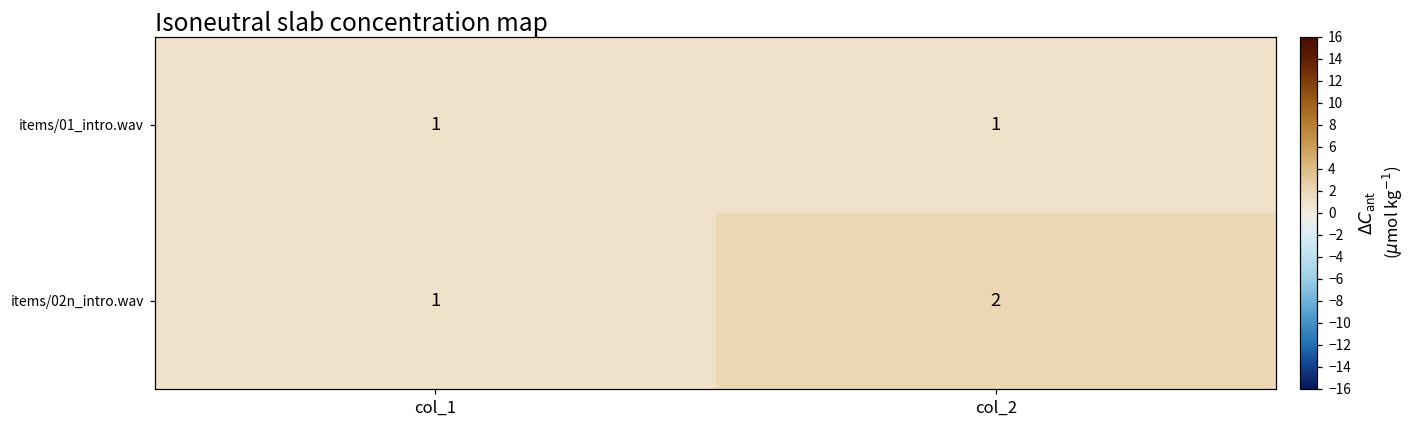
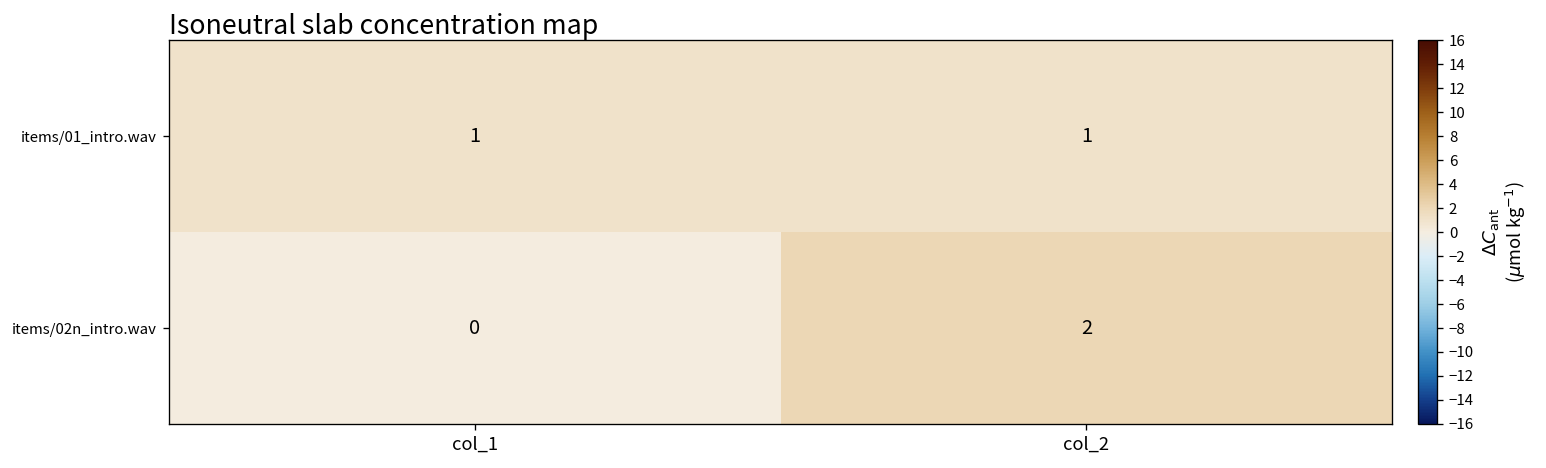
items/02n_intro.wav, col_1: 1 -> 0
